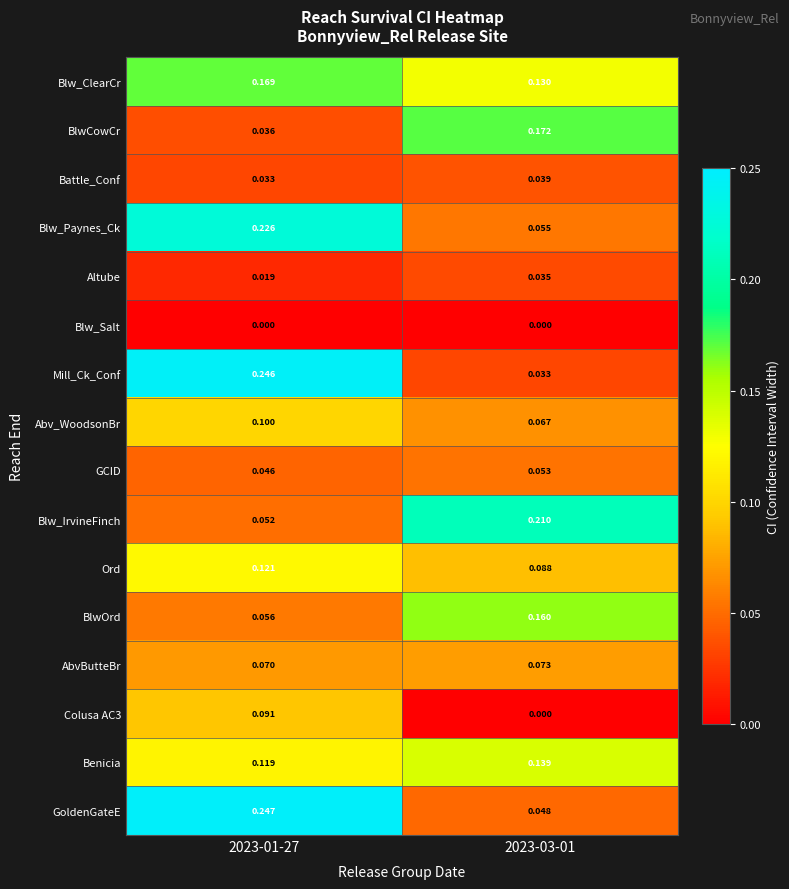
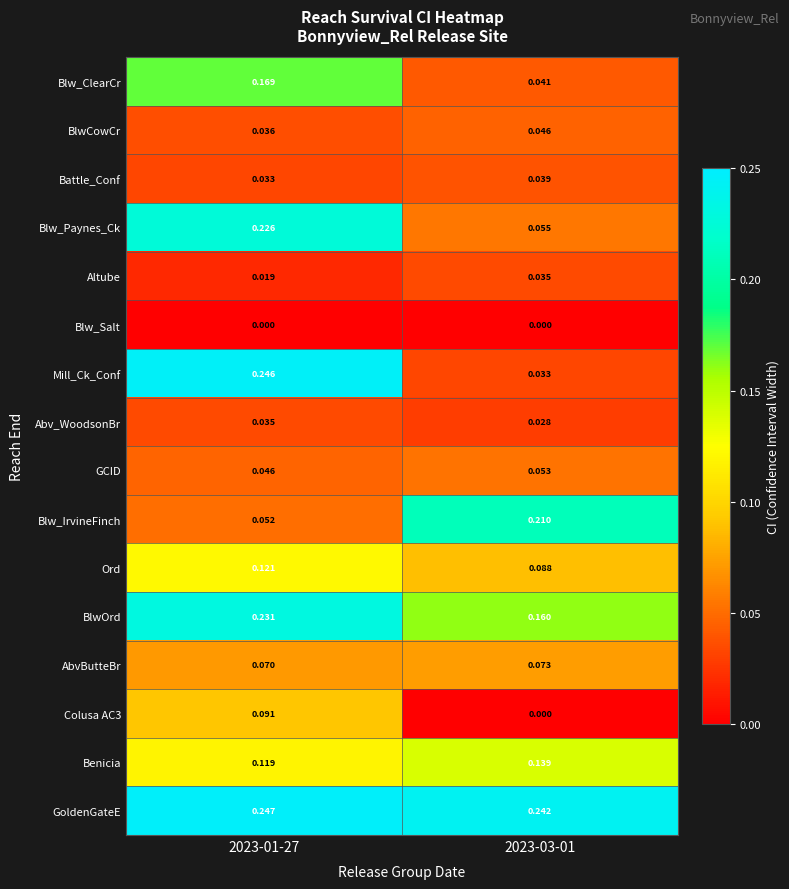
Blw_ClearCr, 2023-03-01: 0.130 -> 0.041
BlwCowCr, 2023-03-01: 0.172 -> 0.046
Abv_WoodsonBr, 2023-01-27: 0.100 -> 0.035
Abv_WoodsonBr, 2023-03-01: 0.067 -> 0.028
BlwOrd, 2023-01-27: 0.056 -> 0.231
GoldenGateE, 2023-03-01: 0.048 -> 0.242
